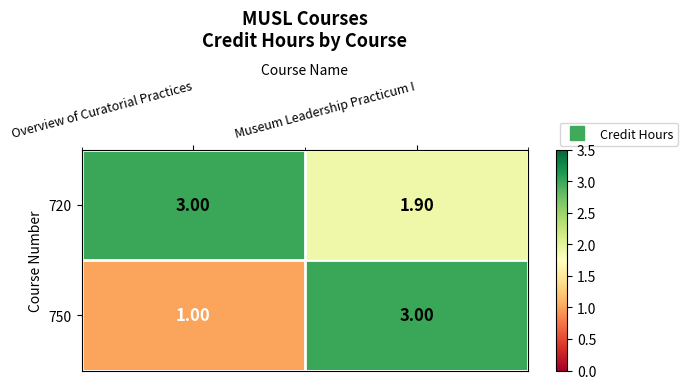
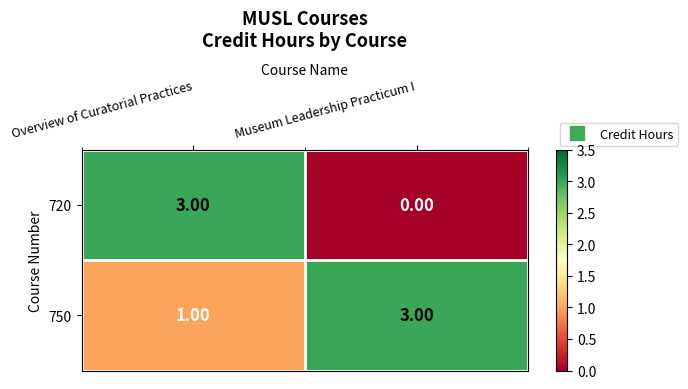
720, Museum Leadership Practicum I: 1.90 -> 0.00
